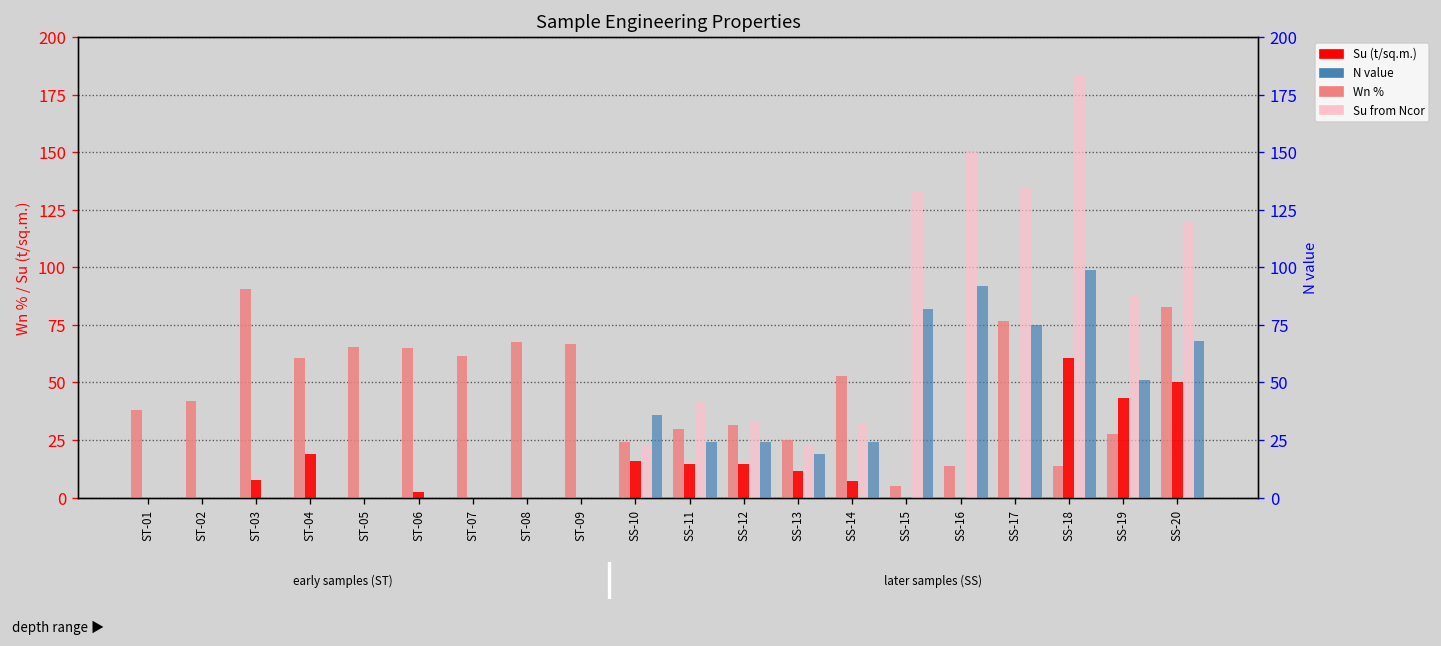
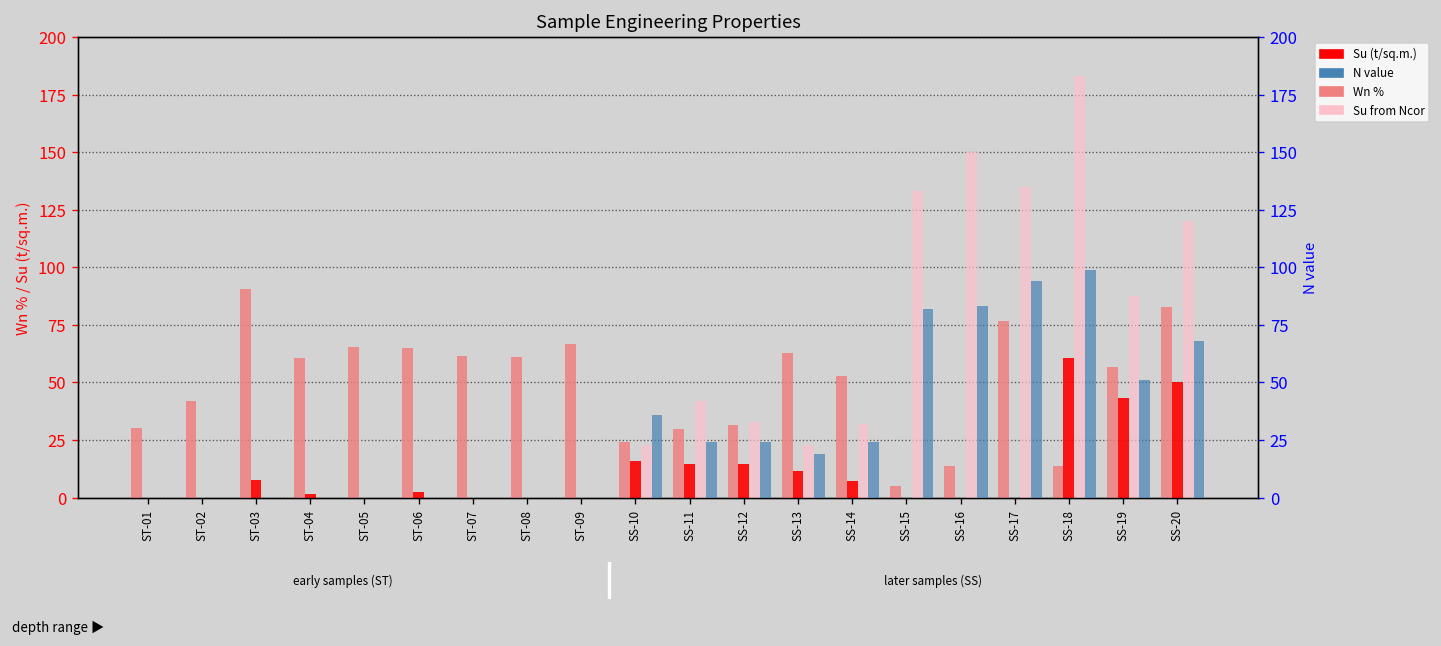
Wn %, ST-01: 38 -> 30
Su (t/sq.m.), ST-04: 19 -> 1
Wn %, ST-08: 68 -> 61
Wn %, SS-13: 25 -> 63
Wn %, SS-19: 28 -> 57
N value, SS-16: 92 -> 83
N value, SS-17: 75 -> 94
